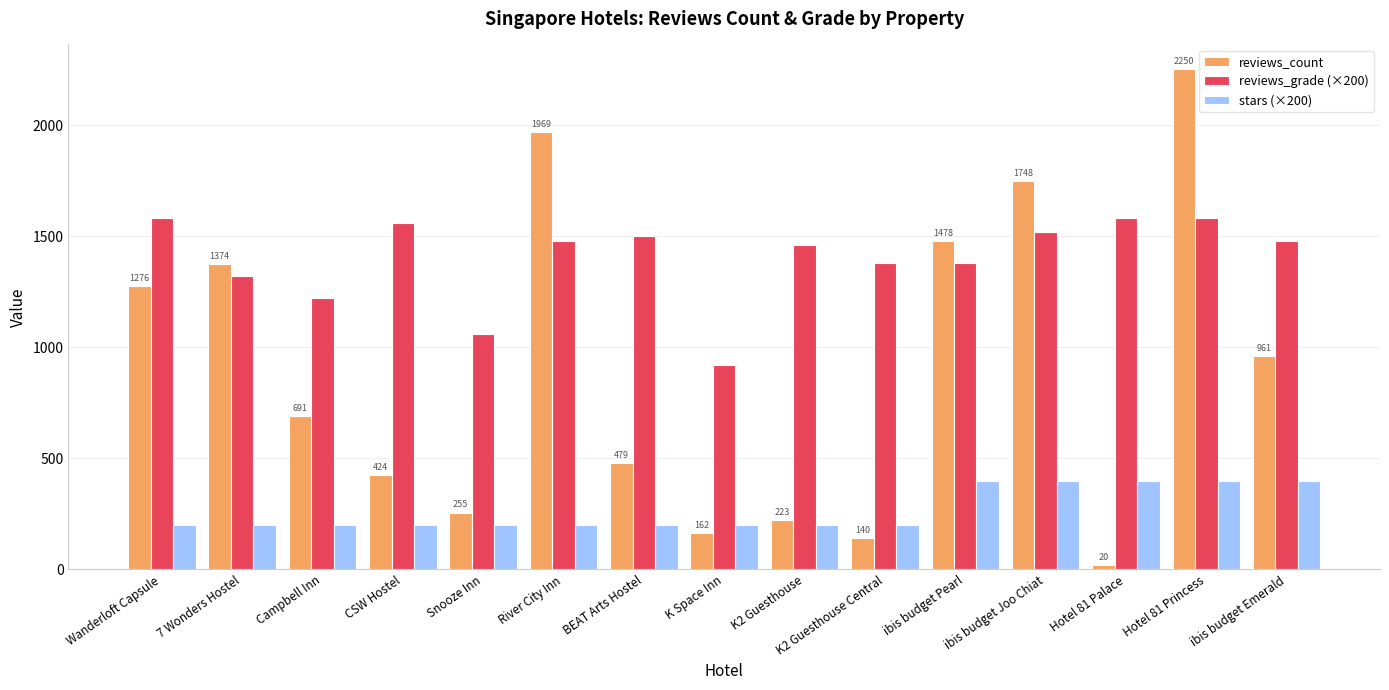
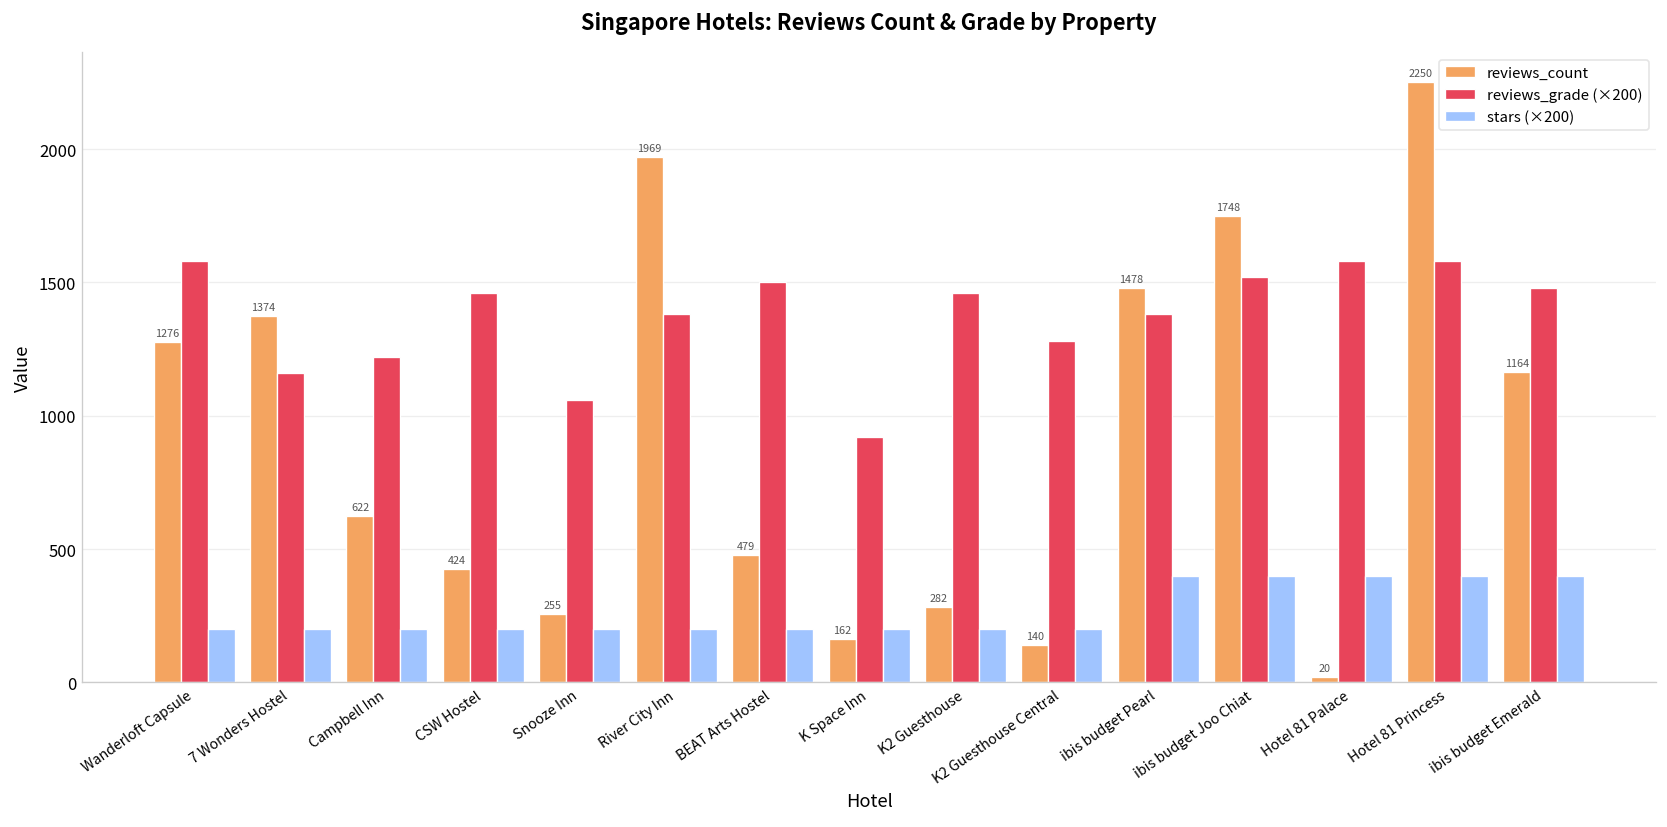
reviews_grade (×200), 7 Wonders Hostel: 1320 -> 1160
reviews_count, Campbell Inn: 691 -> 622
reviews_grade (×200), CSW Hostel: 1560 -> 1460
reviews_grade (×200), River City Inn: 1480 -> 1380
reviews_count, K2 Guesthouse: 223 -> 282
reviews_grade (×200), K2 Guesthouse Central: 1380 -> 1280
reviews_count, ibis budget Emerald: 961 -> 1164
